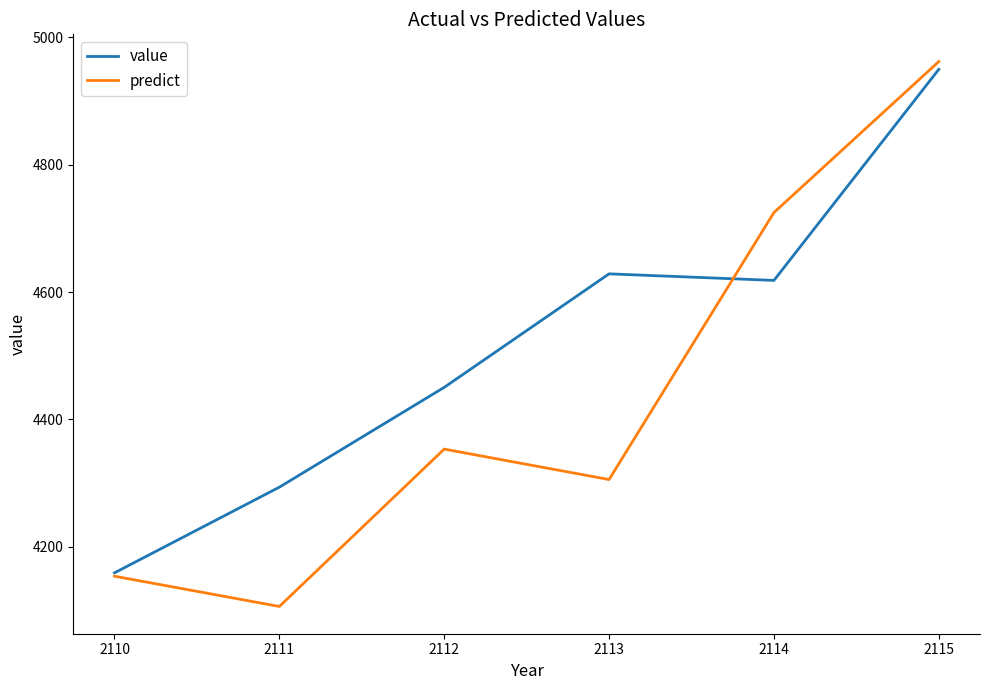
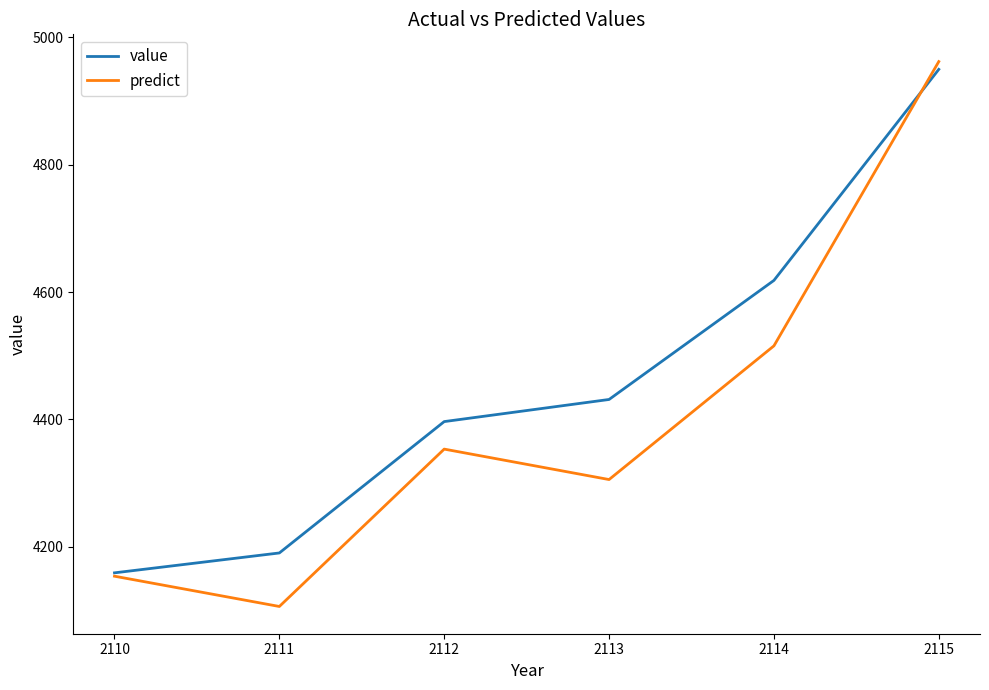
value, 2111: 4290 -> 4190
value, 2112: 4450 -> 4400
value, 2113: 4630 -> 4430
predict, 2114: 4720 -> 4520
